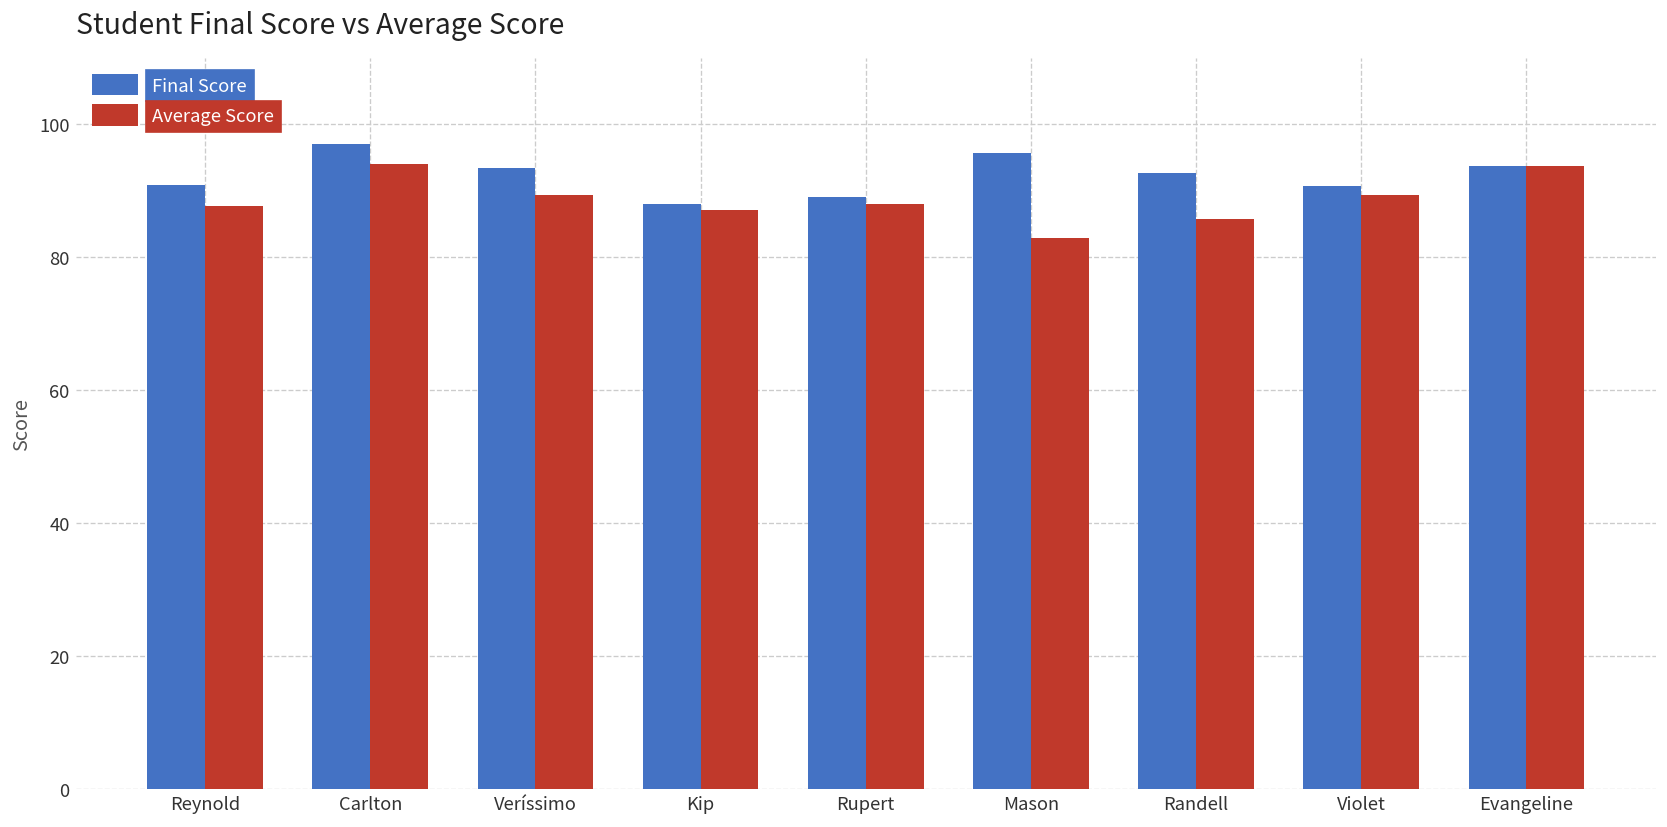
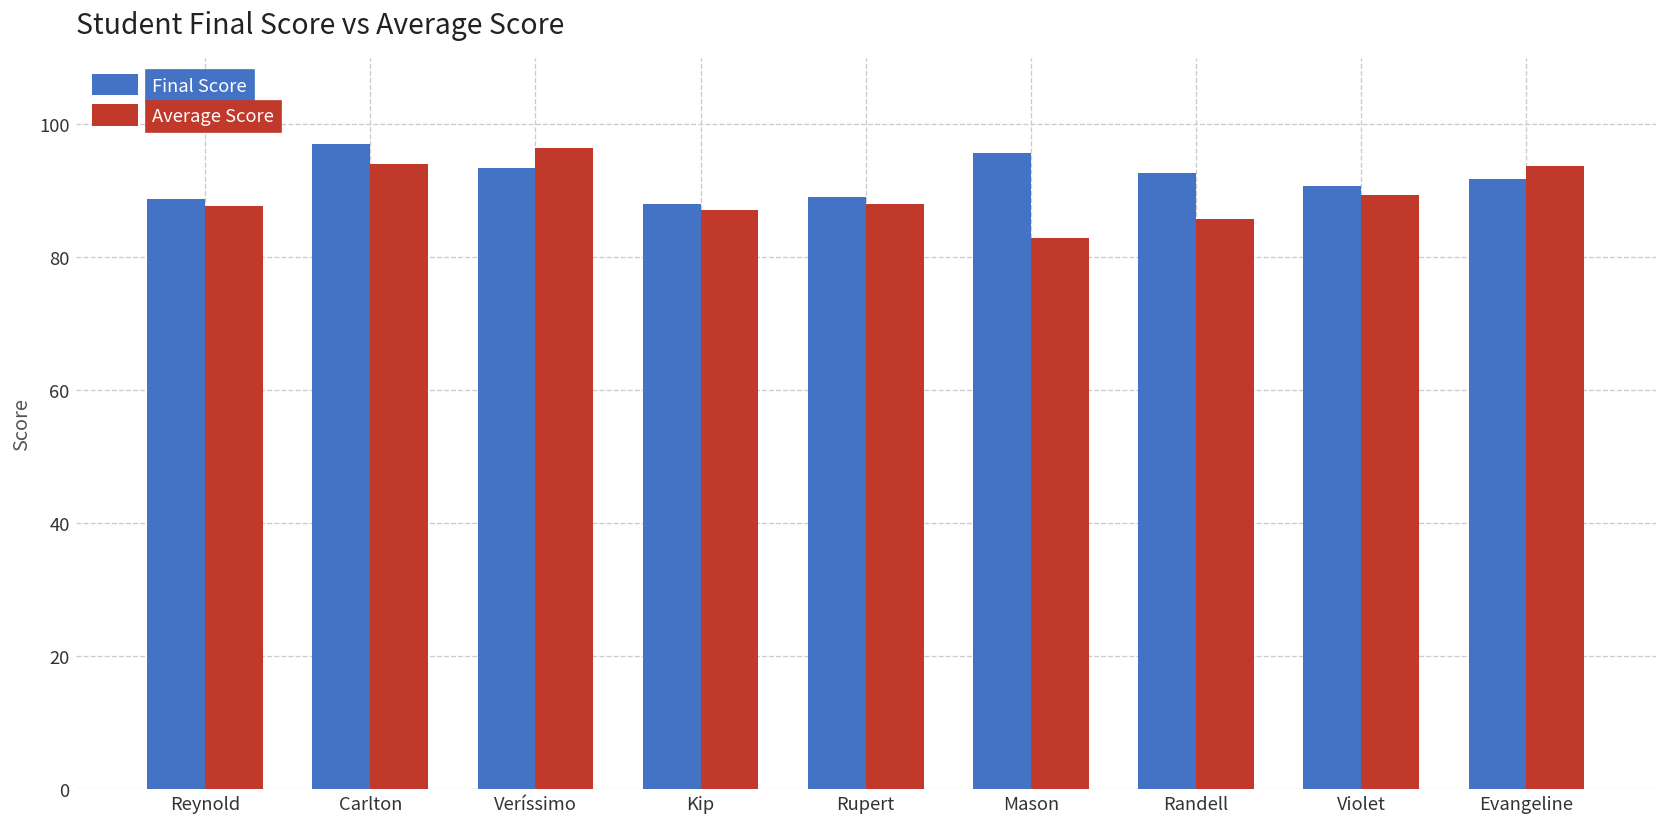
Final Score, Reynold: 91 -> 89
Average Score, Veríssimo: 89 -> 96
Final Score, Evangeline: 94 -> 92
